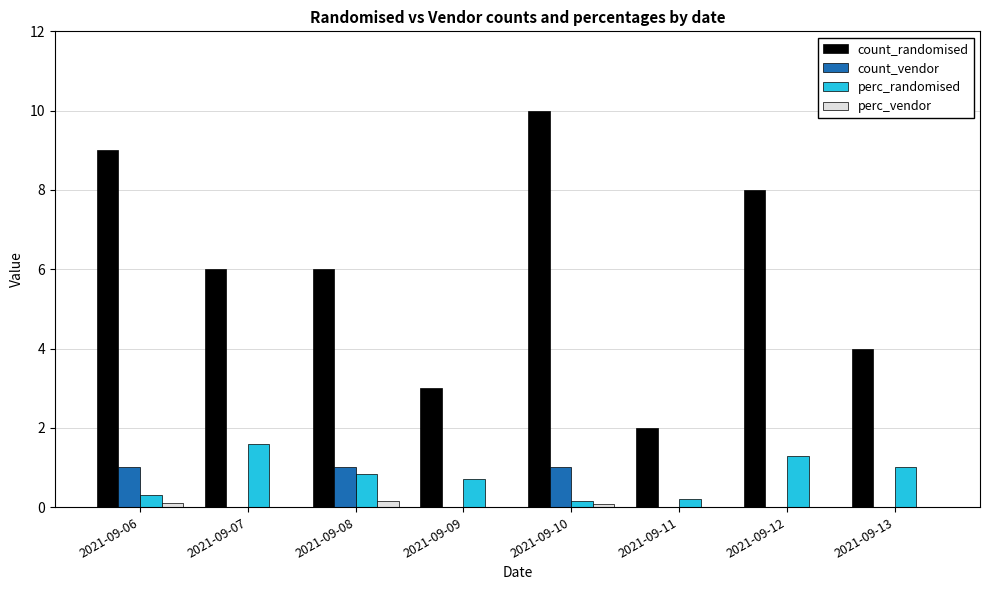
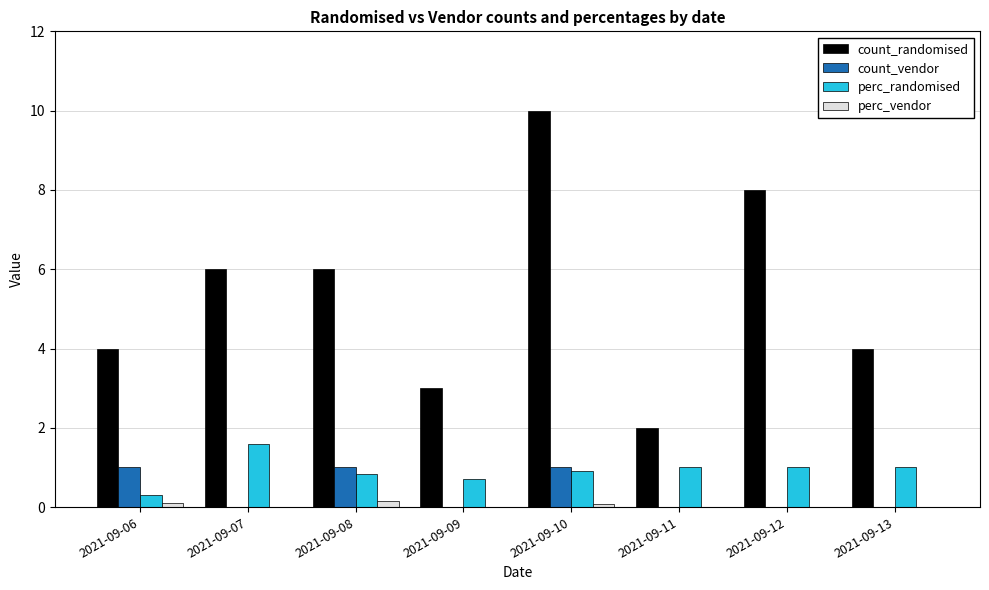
count_randomised, 2021-09-06: 9 -> 4
perc_randomised, 2021-09-10: 0.1 -> 0.9
perc_randomised, 2021-09-11: 0.2 -> 1.0
perc_randomised, 2021-09-12: 1.3 -> 1.0
